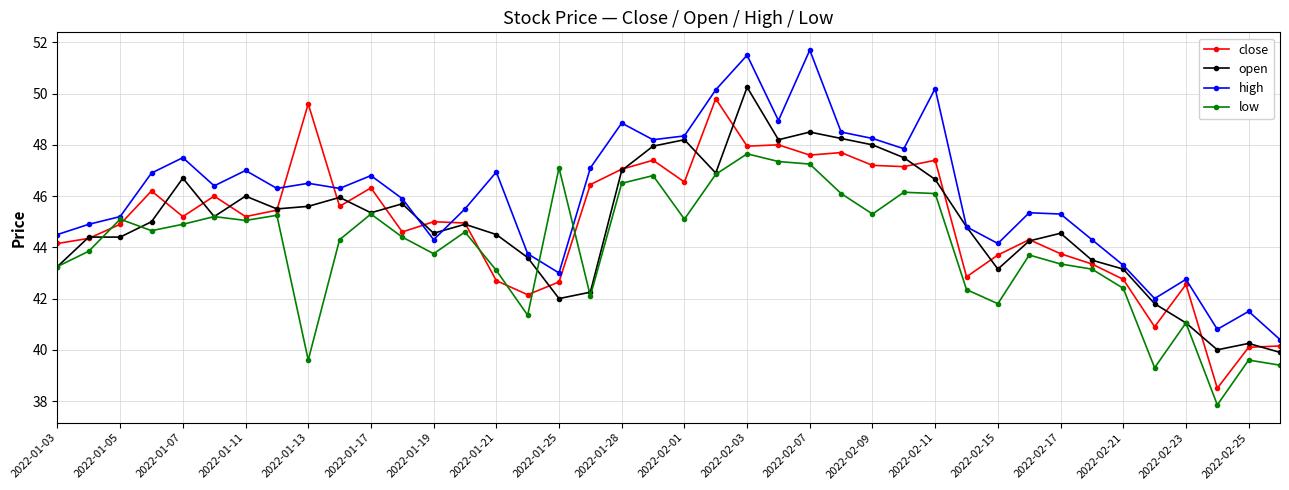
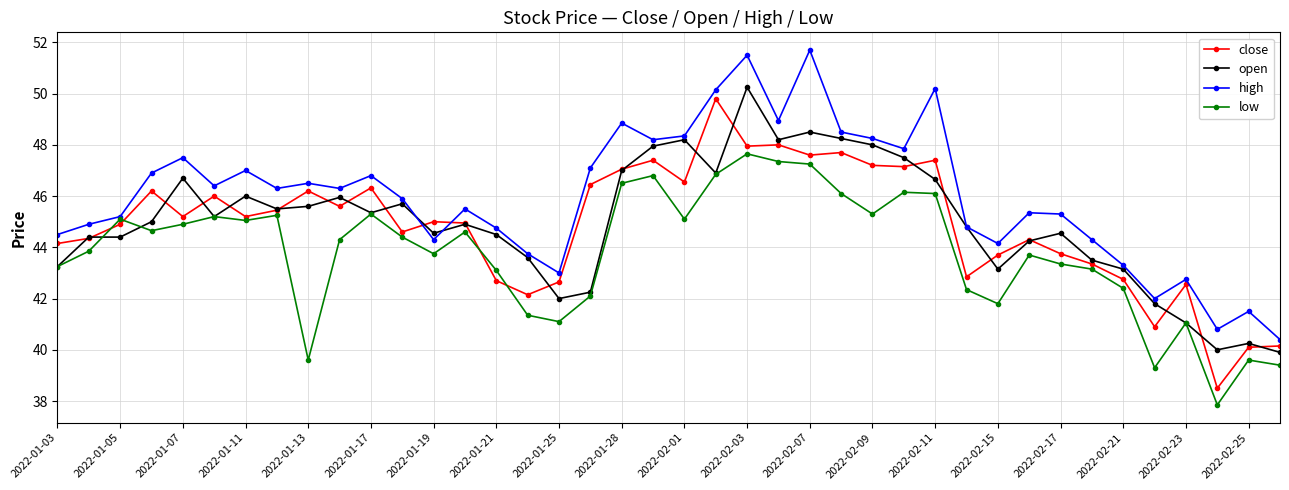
close, 2022-01-13: 49.6 -> 46.2
high, 2022-01-21: 46.9 -> 44.8
low, 2022-01-25: 47.1 -> 41.1
